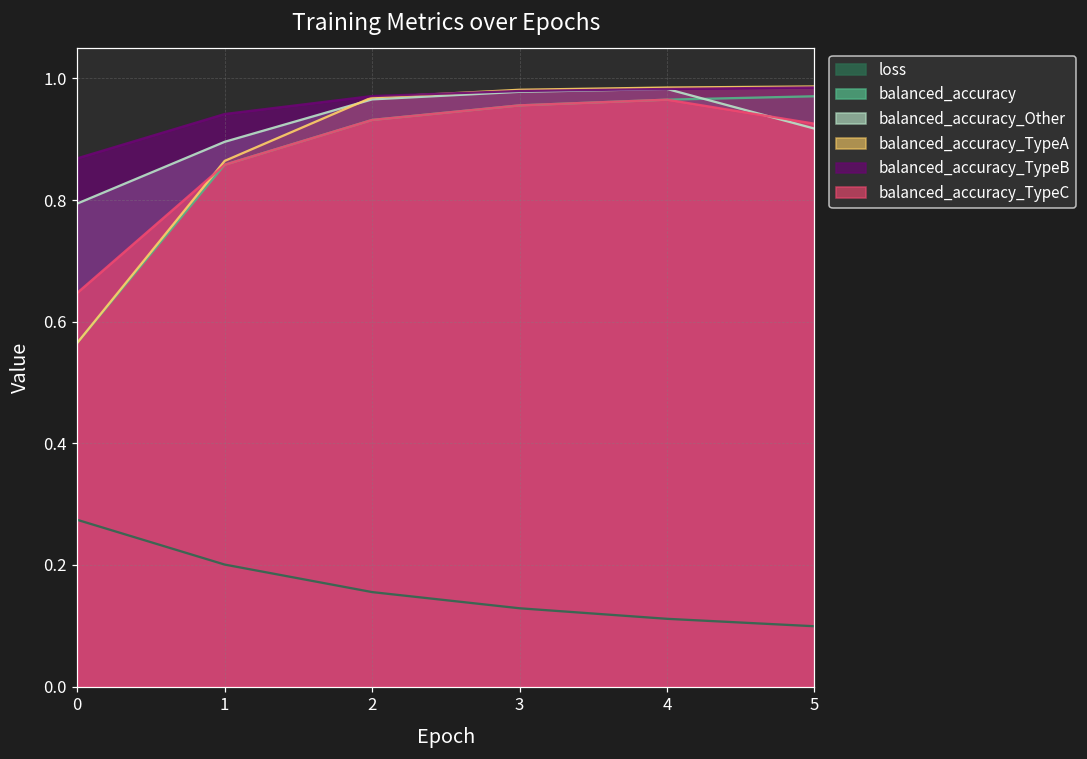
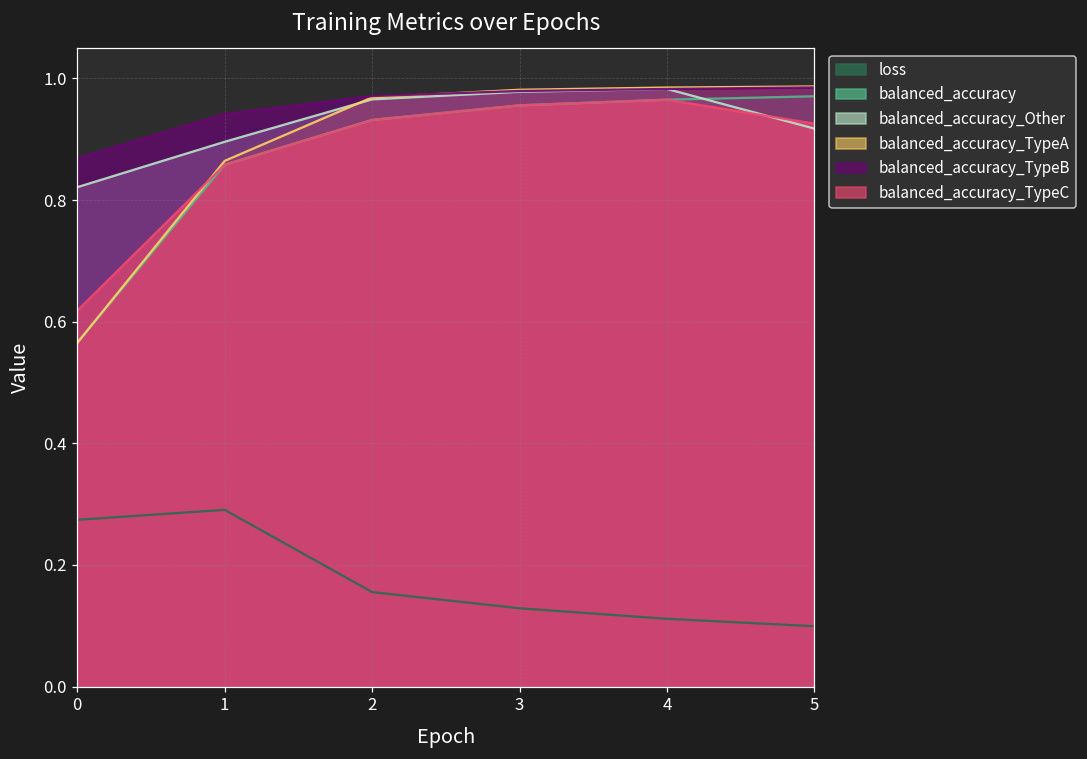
balanced_accuracy_Other, 0: 0.79 -> 0.82
balanced_accuracy_TypeC, 0: 0.65 -> 0.62
loss, 1: 0.20 -> 0.29
